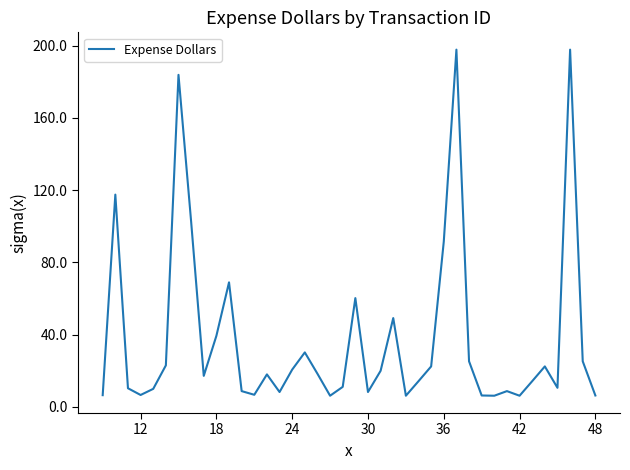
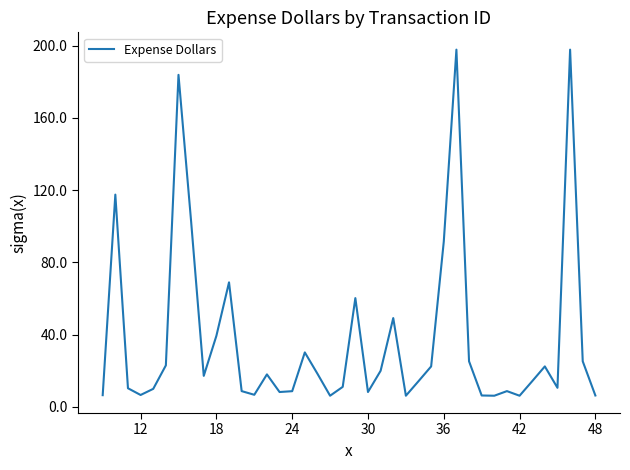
24: 21 -> 9
